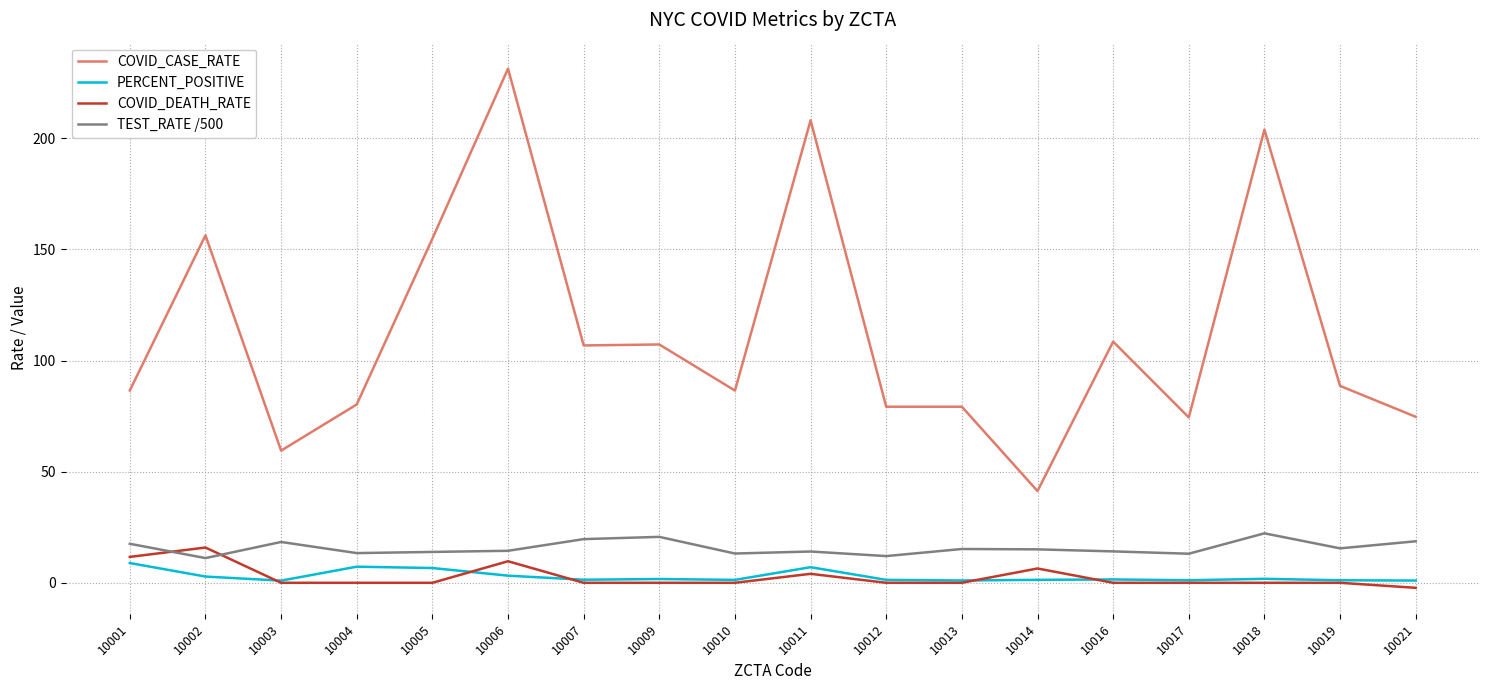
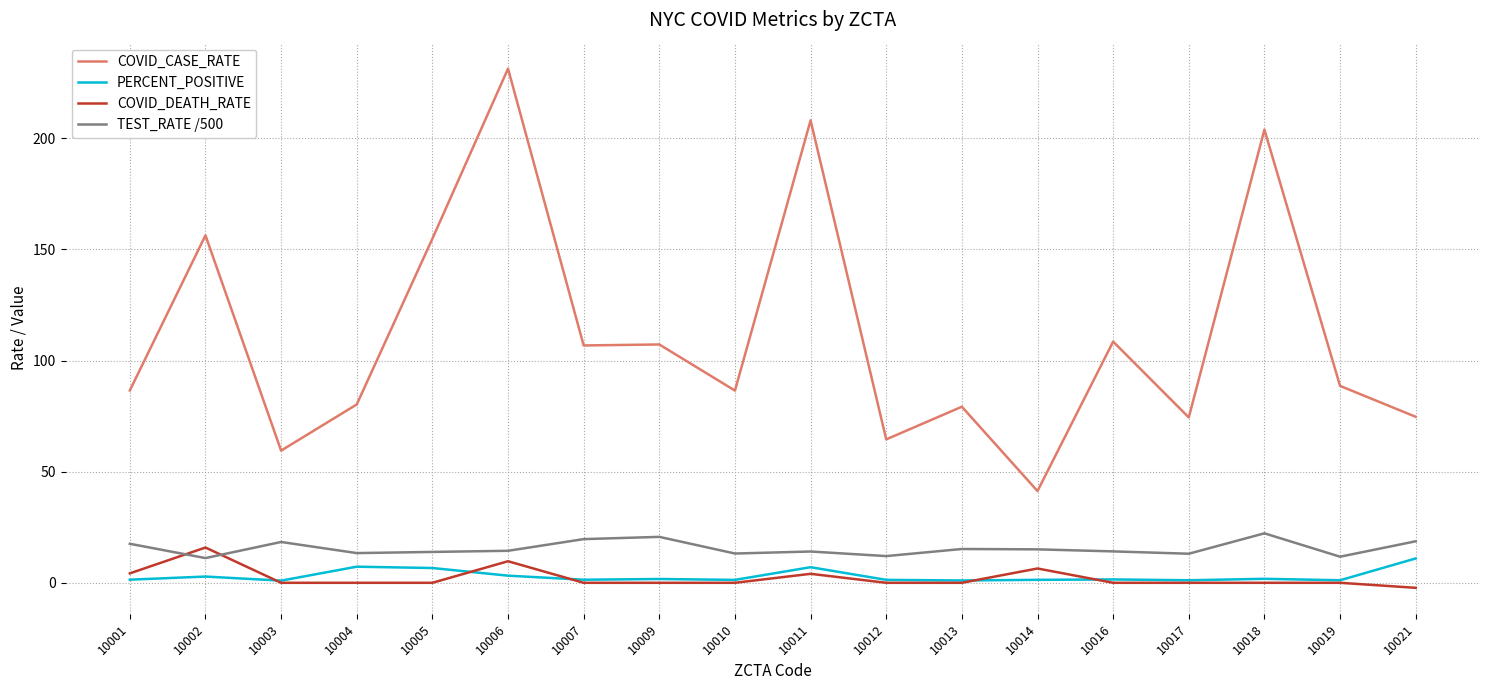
PERCENT_POSITIVE, 10001: 9 -> 1
COVID_DEATH_RATE, 10001: 12 -> 4
COVID_CASE_RATE, 10012: 79 -> 65
TEST_RATE /500, 10019: 16 -> 12
PERCENT_POSITIVE, 10021: 1 -> 11
